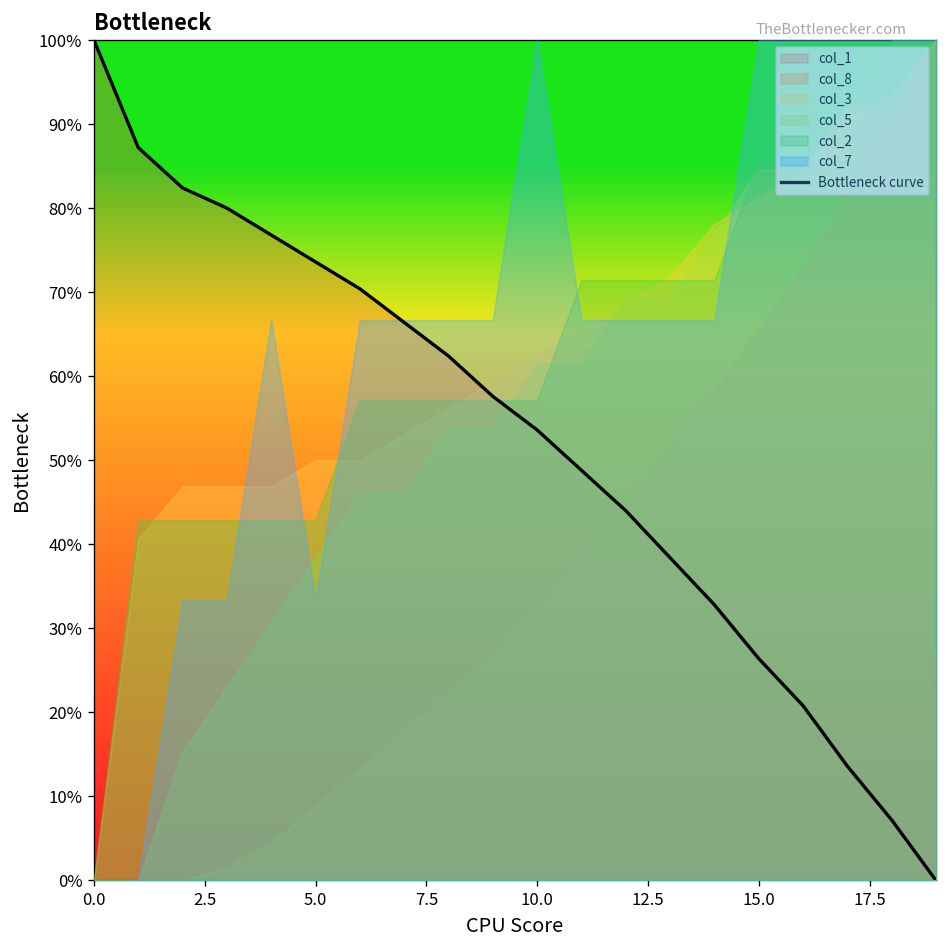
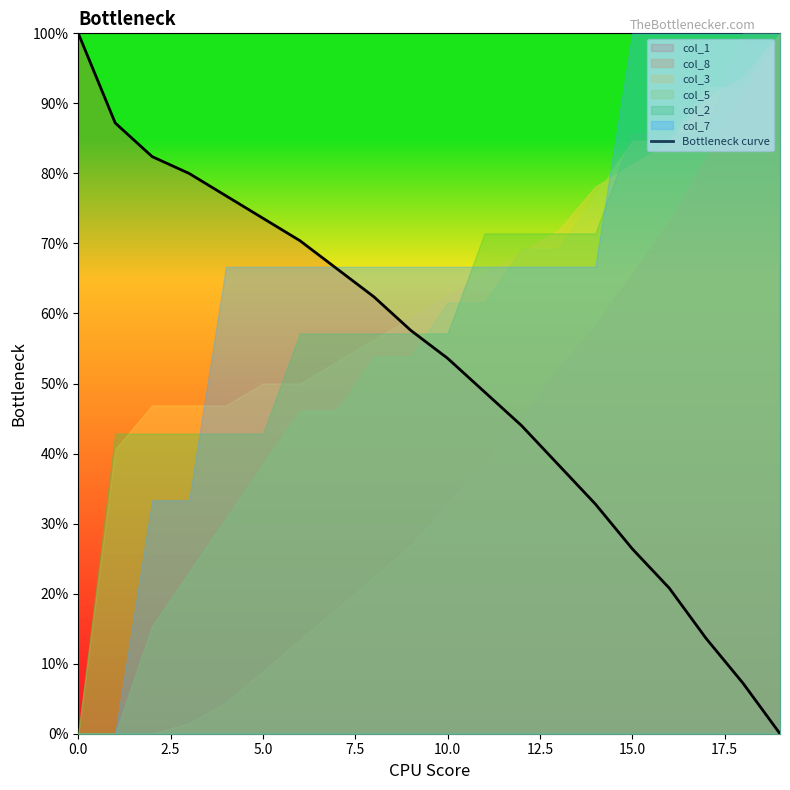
col_7, 5.0: 33% -> 67%
col_7, 10.0: 100% -> 67%
